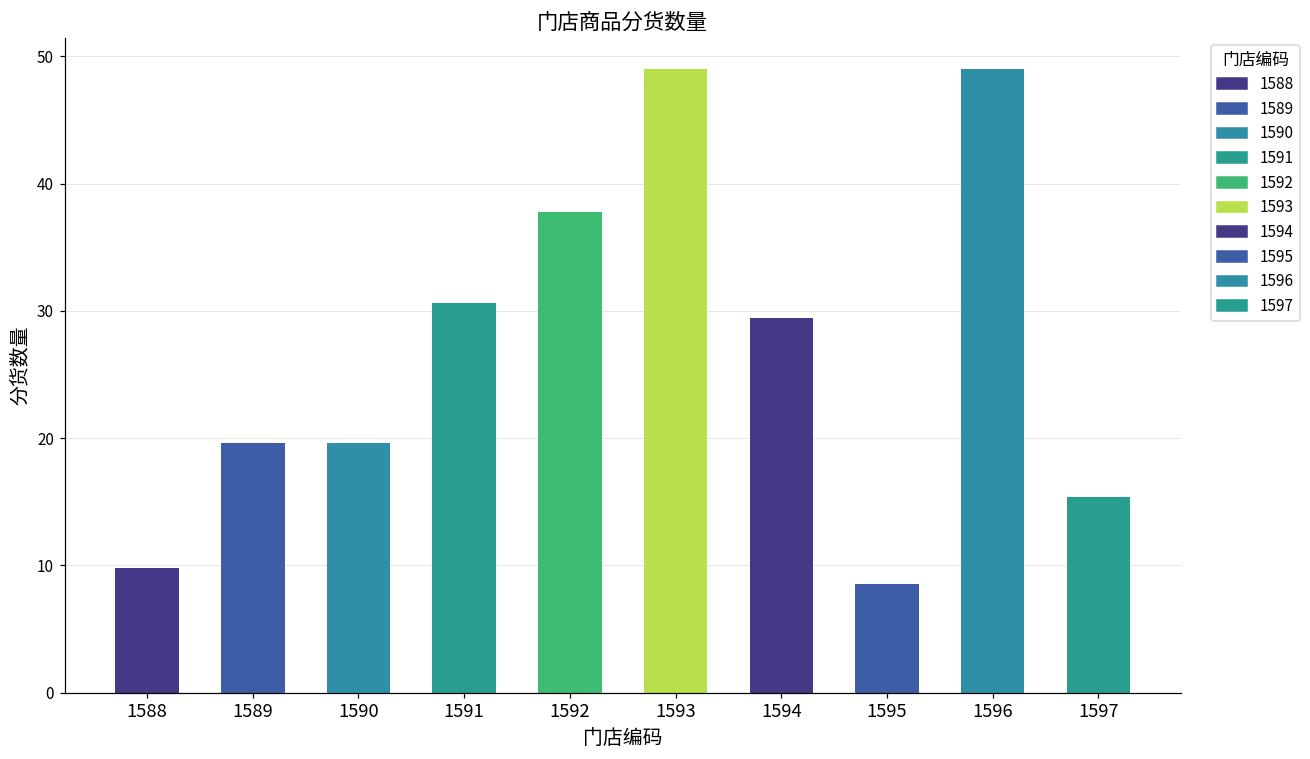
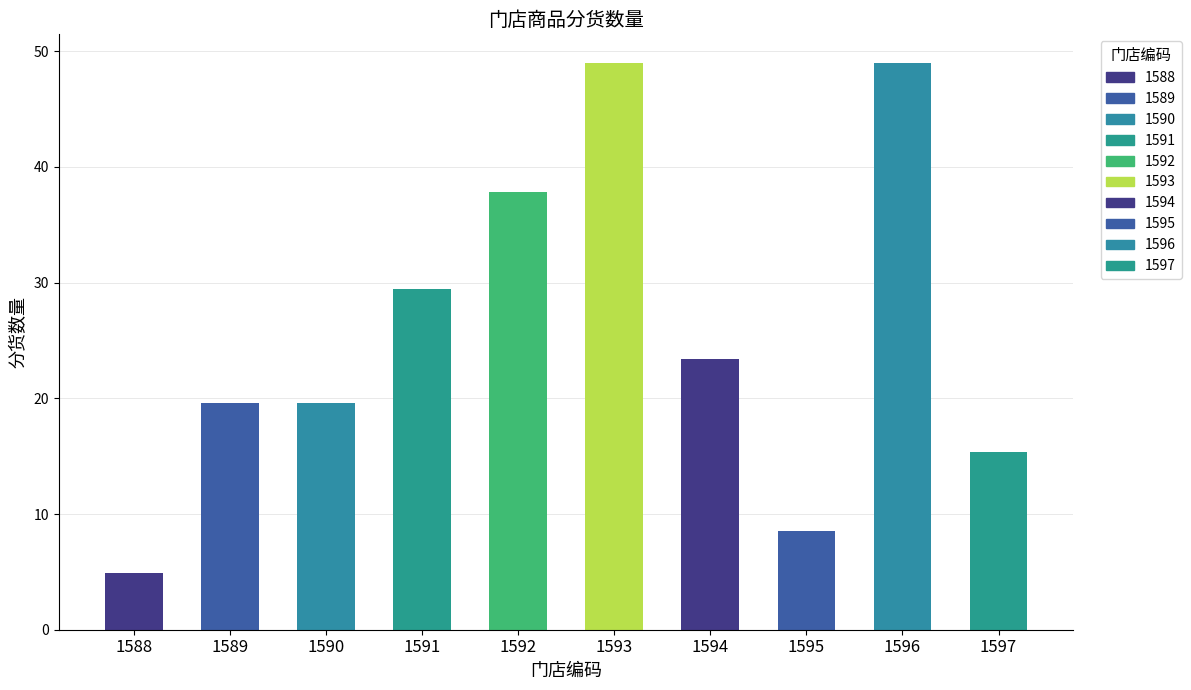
1588: 9.8 -> 4.9
1591: 30.6 -> 29.4
1594: 29.4 -> 23.4
